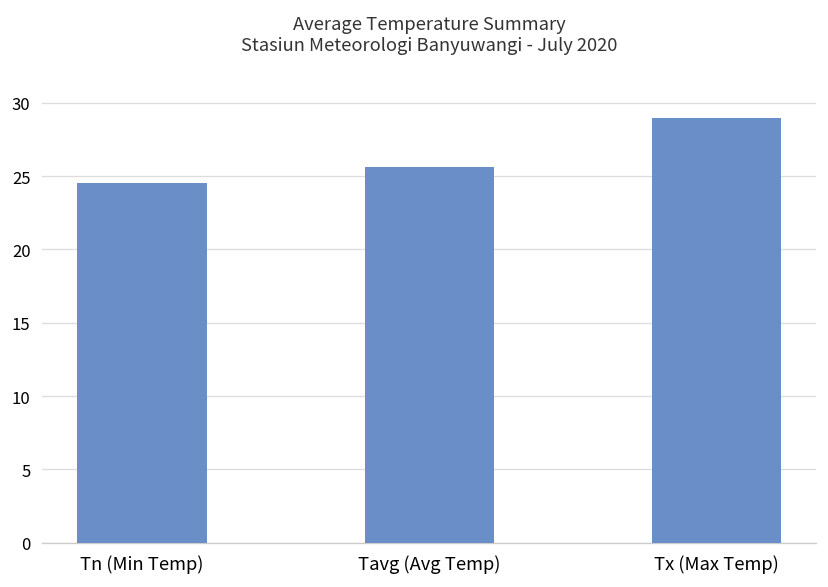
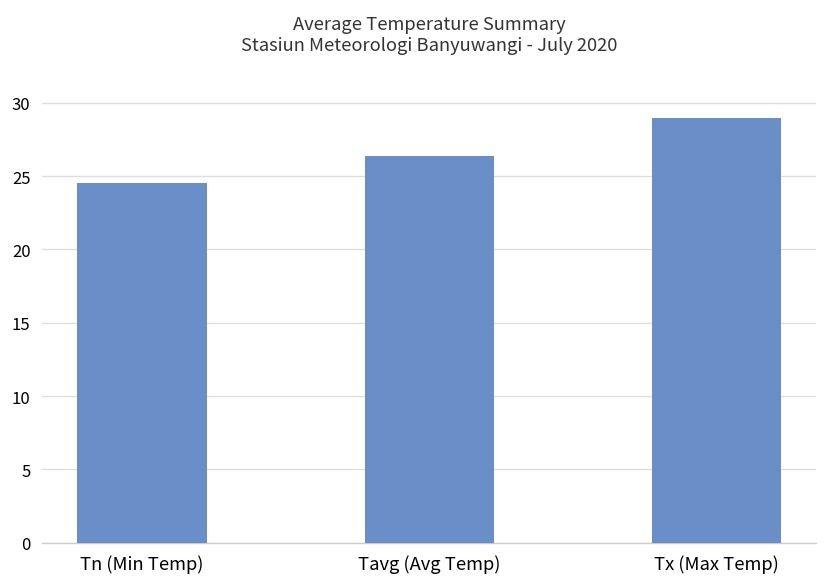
Tavg (Avg Temp): 25.6 -> 26.4
